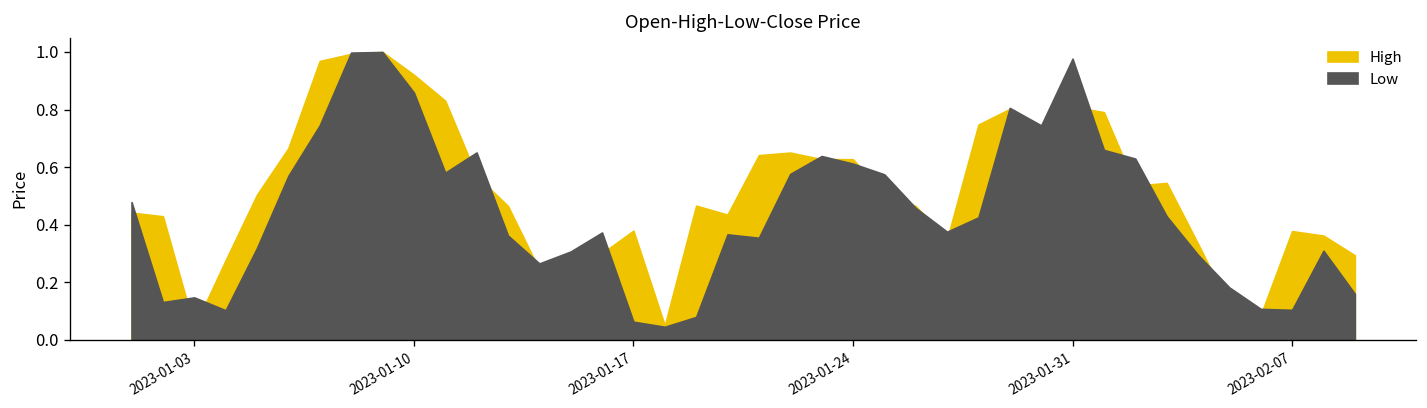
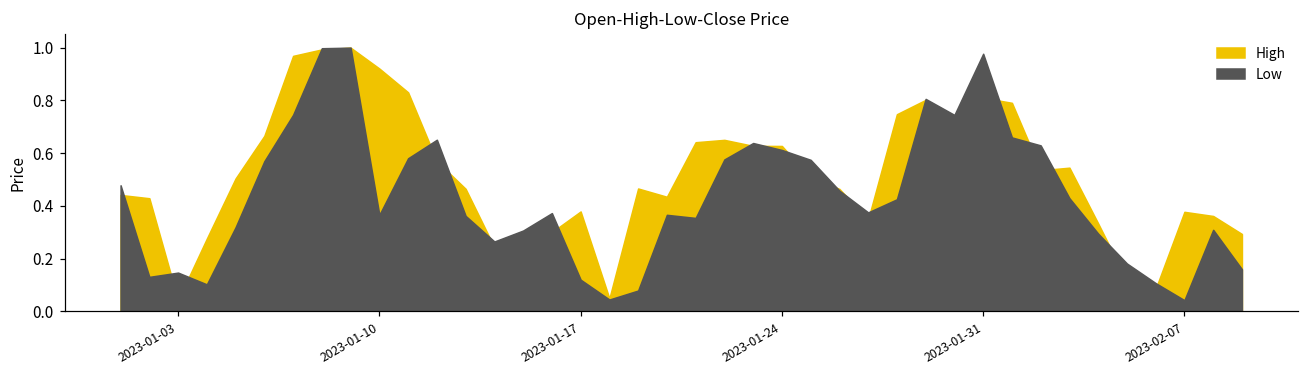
Low, 2023-01-10: 0.86 -> 0.37
Low, 2023-01-17: 0.06 -> 0.12
Low, 2023-02-07: 0.10 -> 0.04
